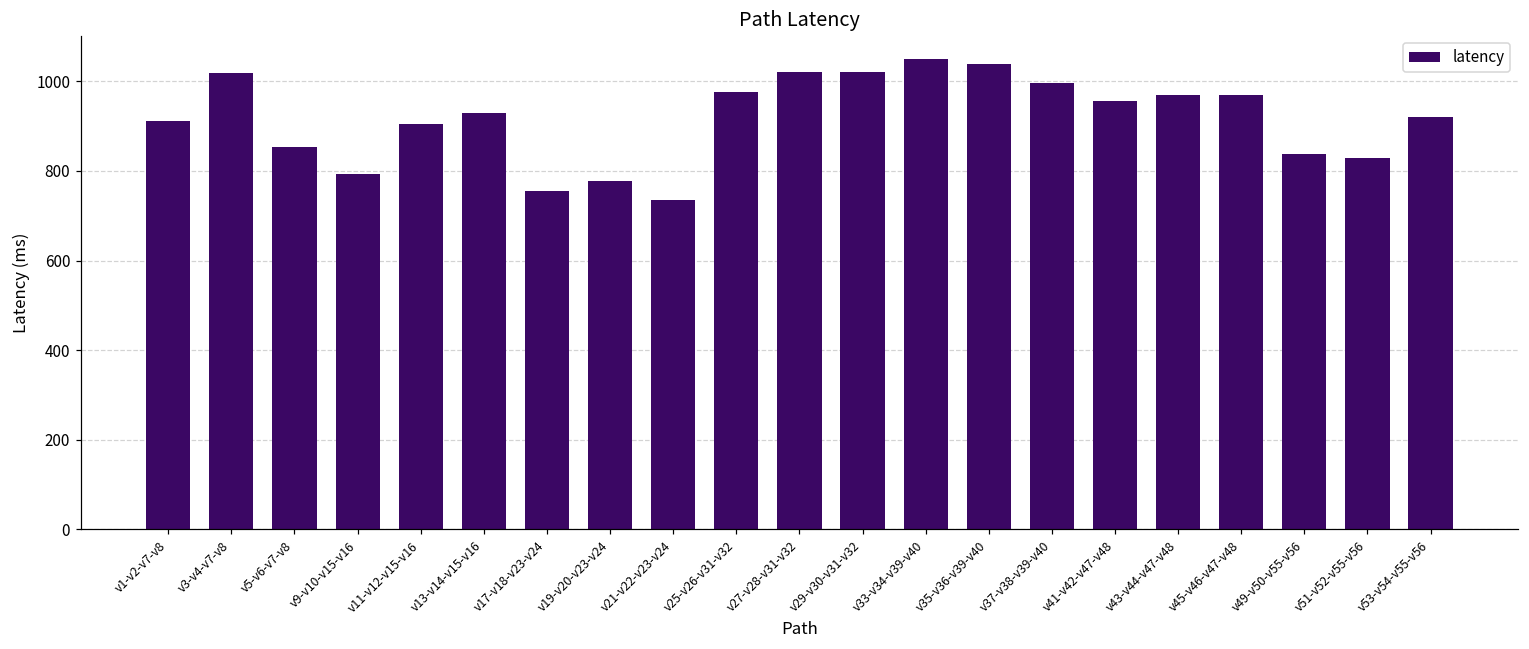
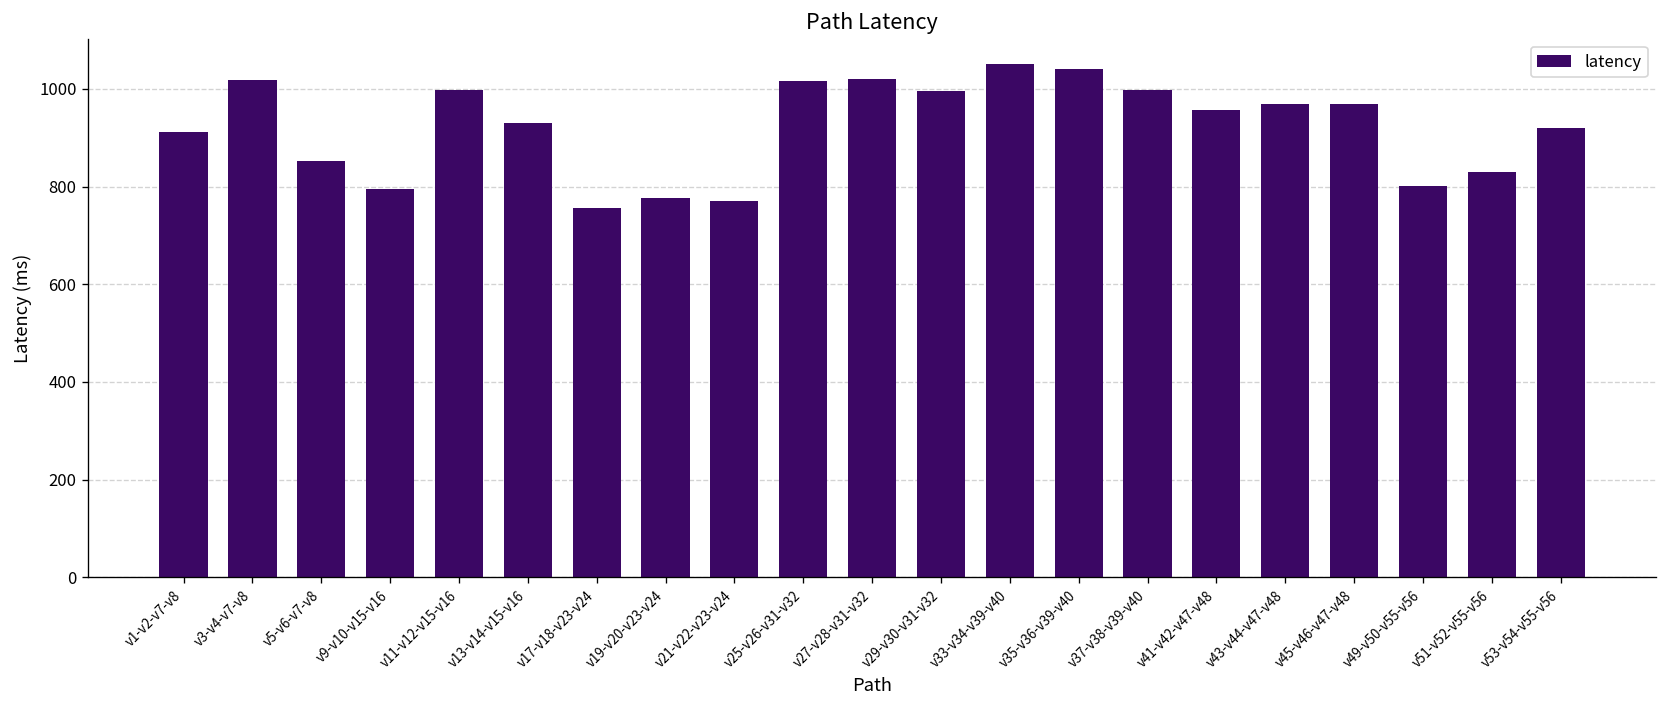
v11-v12-v15-v16: 910 -> 1000
v21-v22-v23-v24: 730 -> 770
v25-v26-v31-v32: 980 -> 1020
v29-v30-v31-v32: 1020 -> 1000
v49-v50-v55-v56: 840 -> 800
